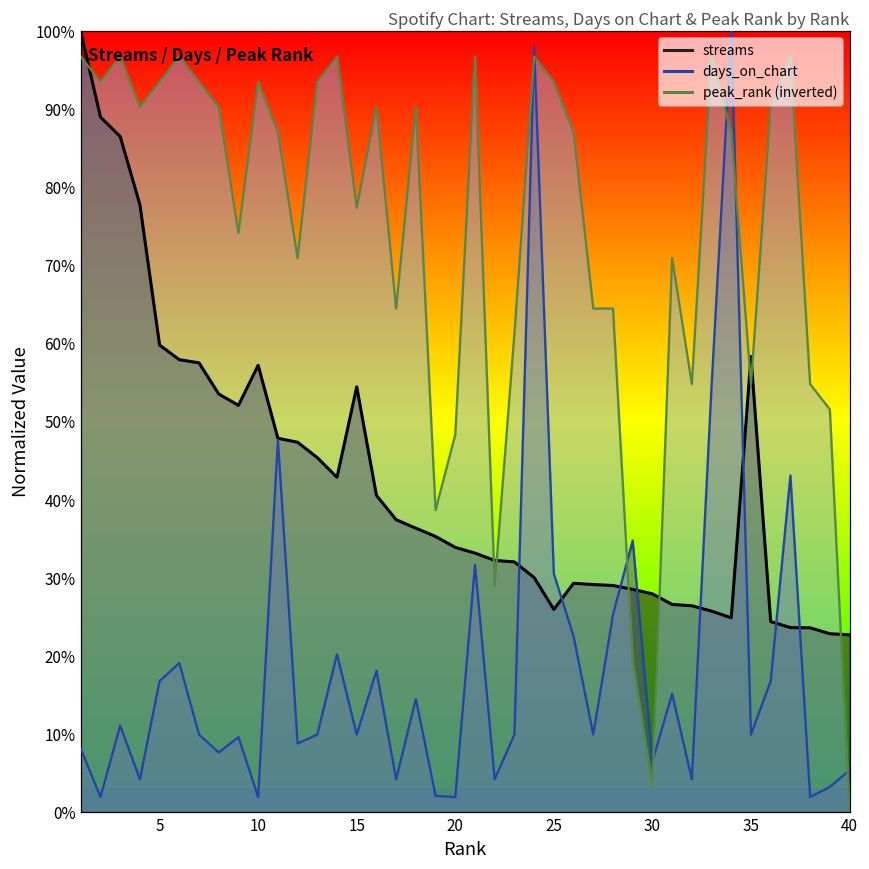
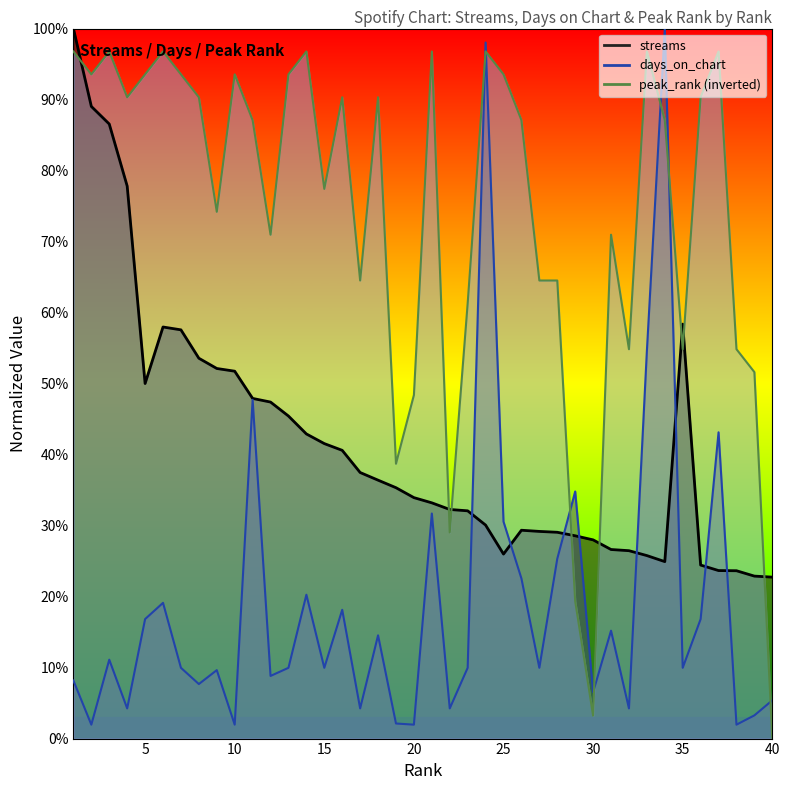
streams, 5: 60% -> 50%
streams, 10: 57% -> 52%
streams, 15: 54% -> 42%
